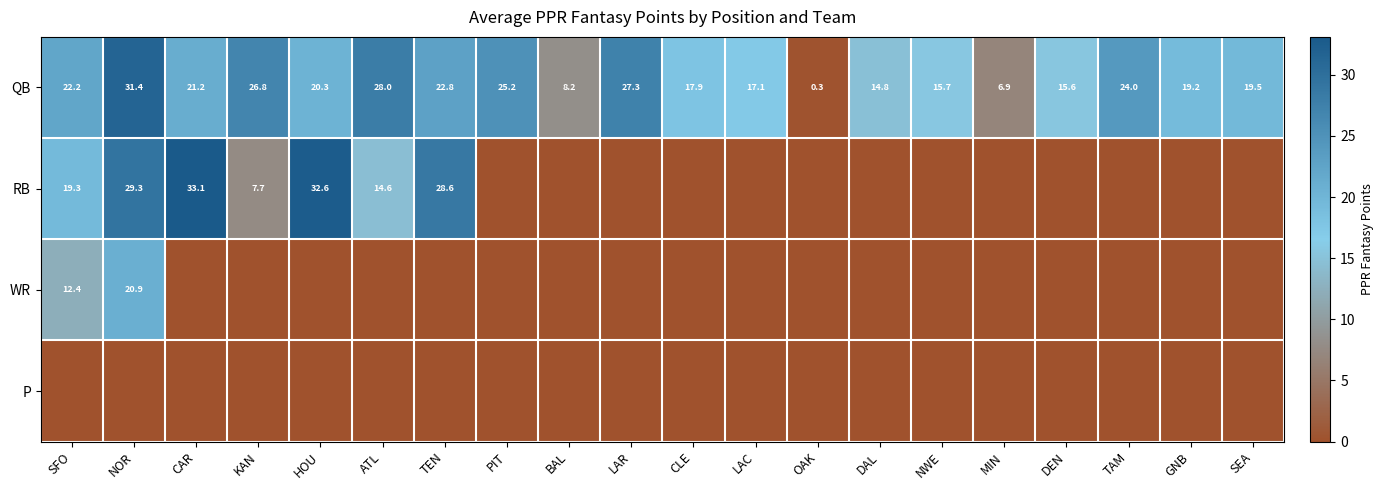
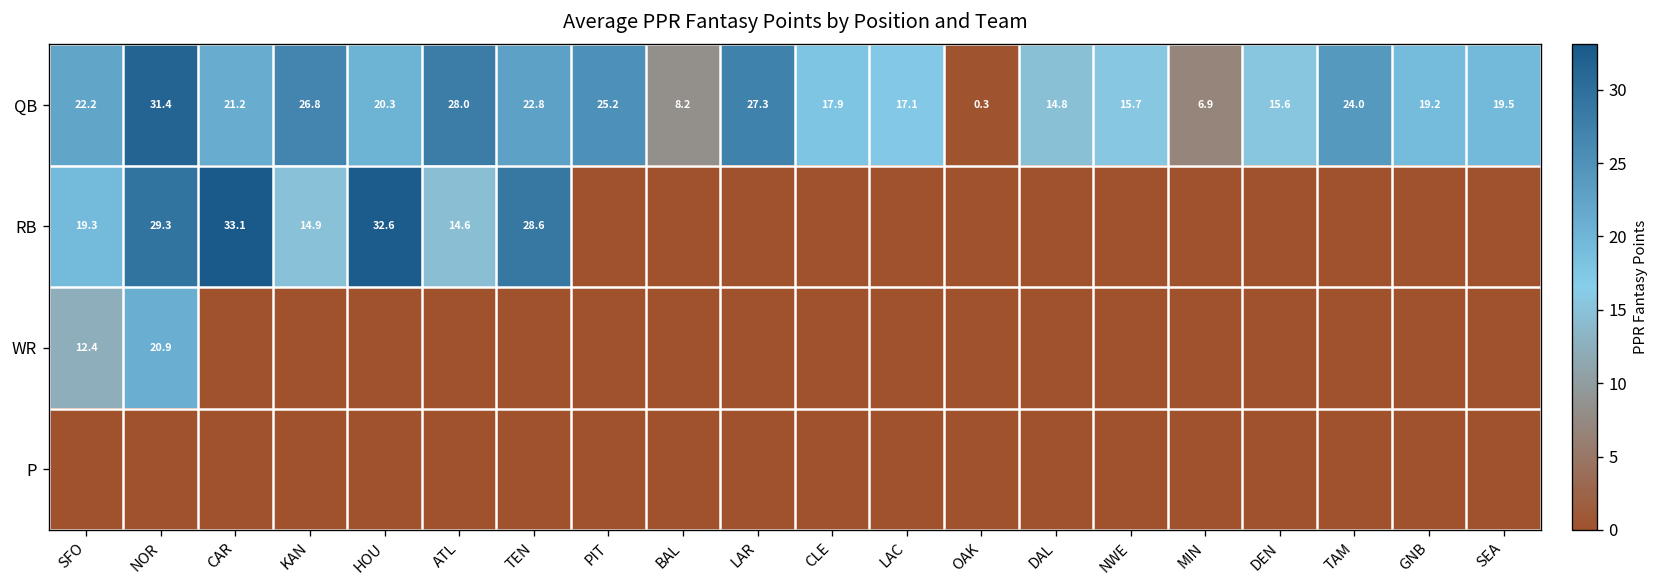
RB, KAN: 7.7 -> 14.9
